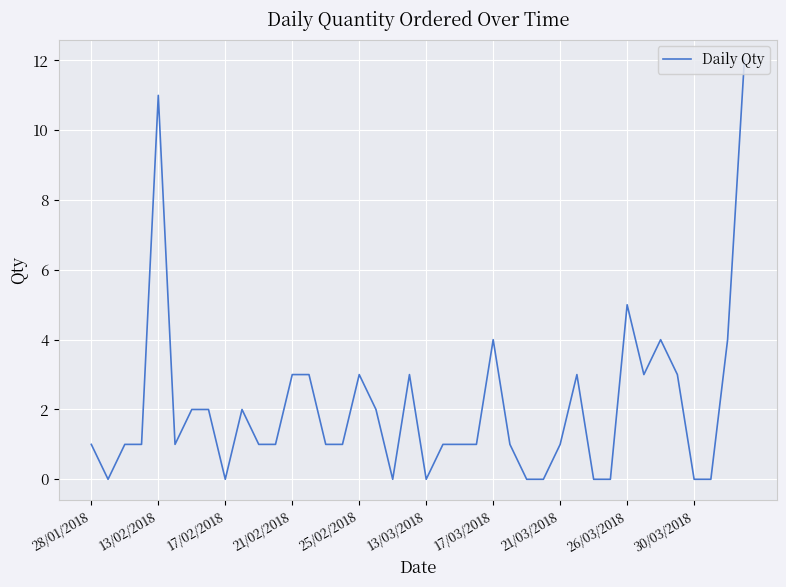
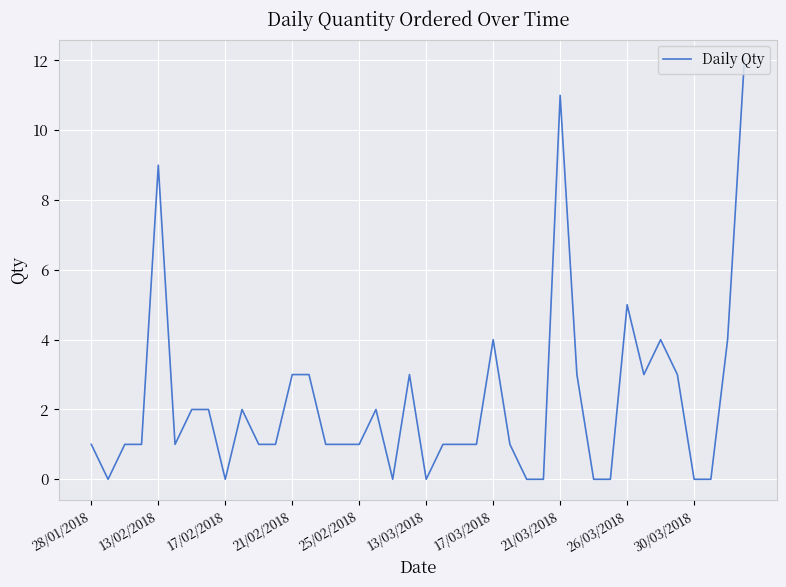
13/02/2018: 11 -> 9
25/02/2018: 3 -> 1
21/03/2018: 1 -> 11
